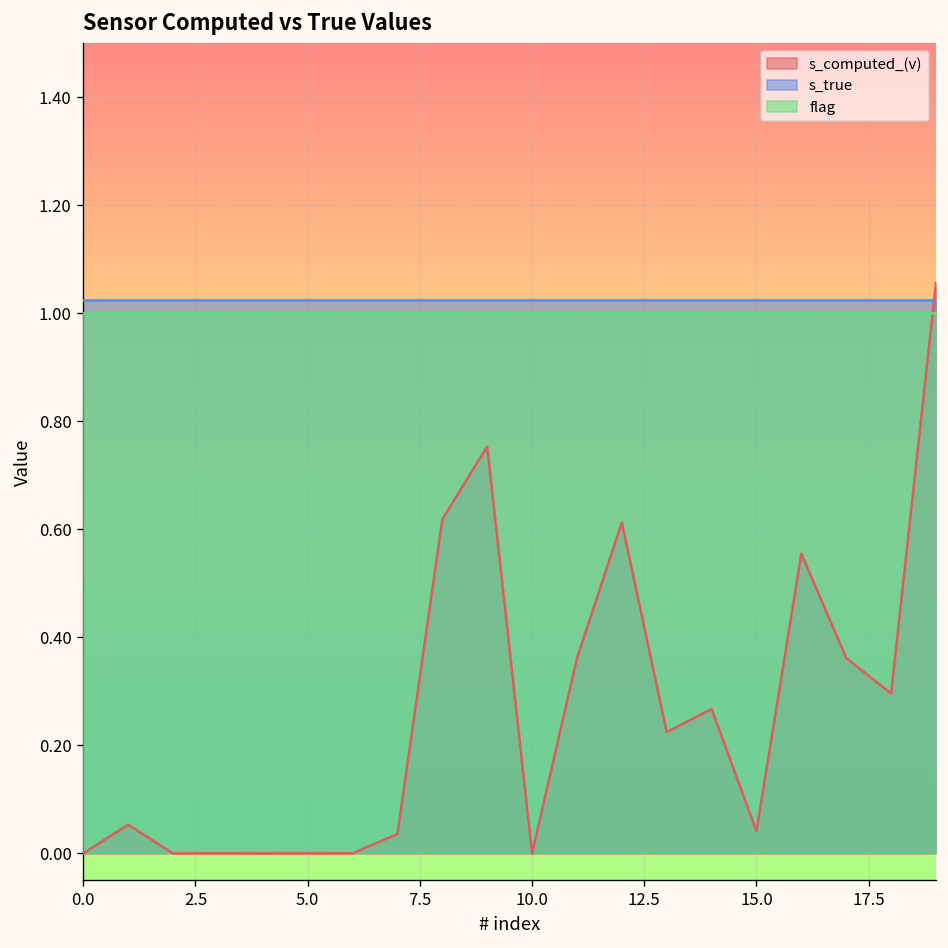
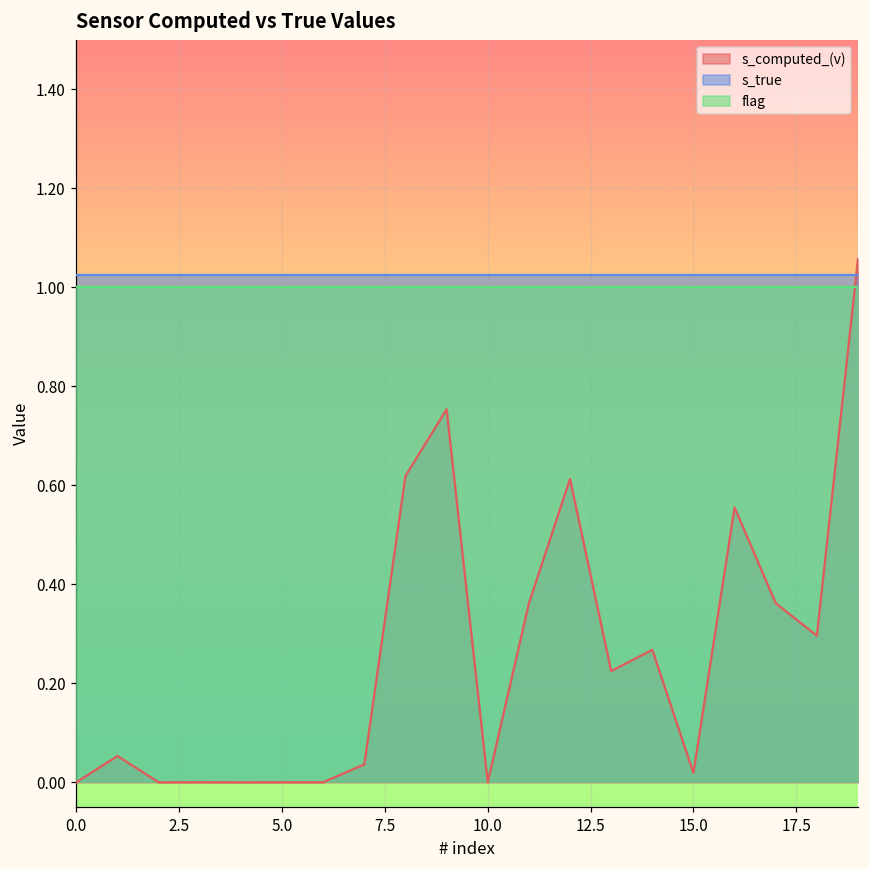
s_computed_(v), 15.0: 0.04 -> 0.02
